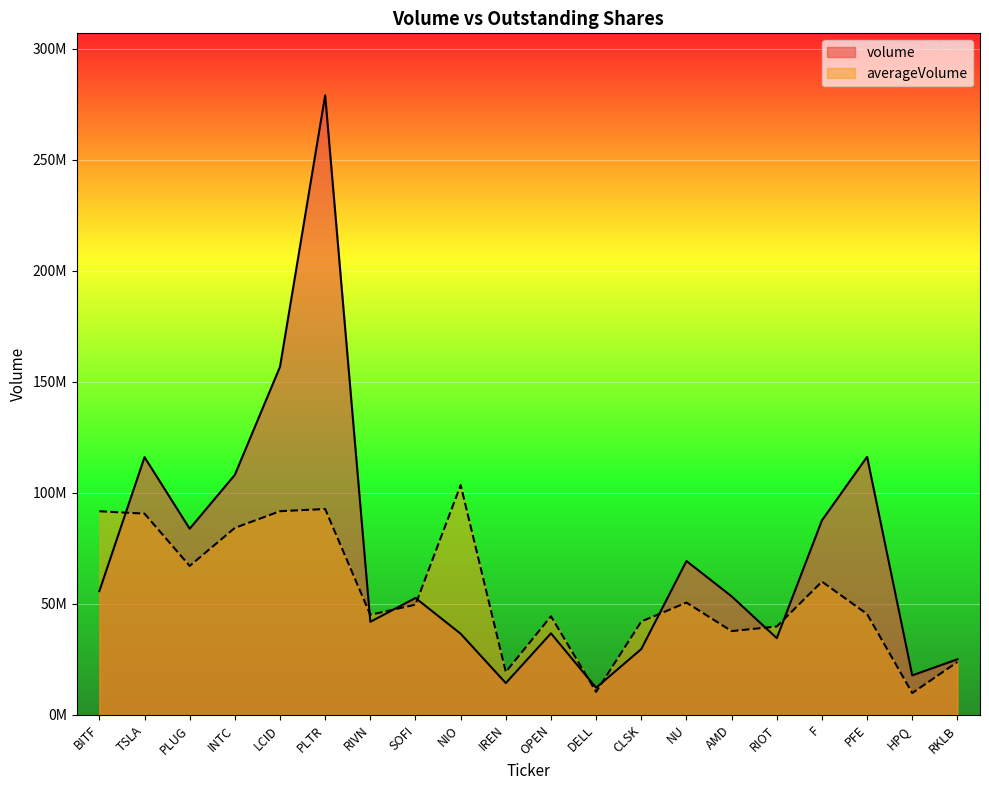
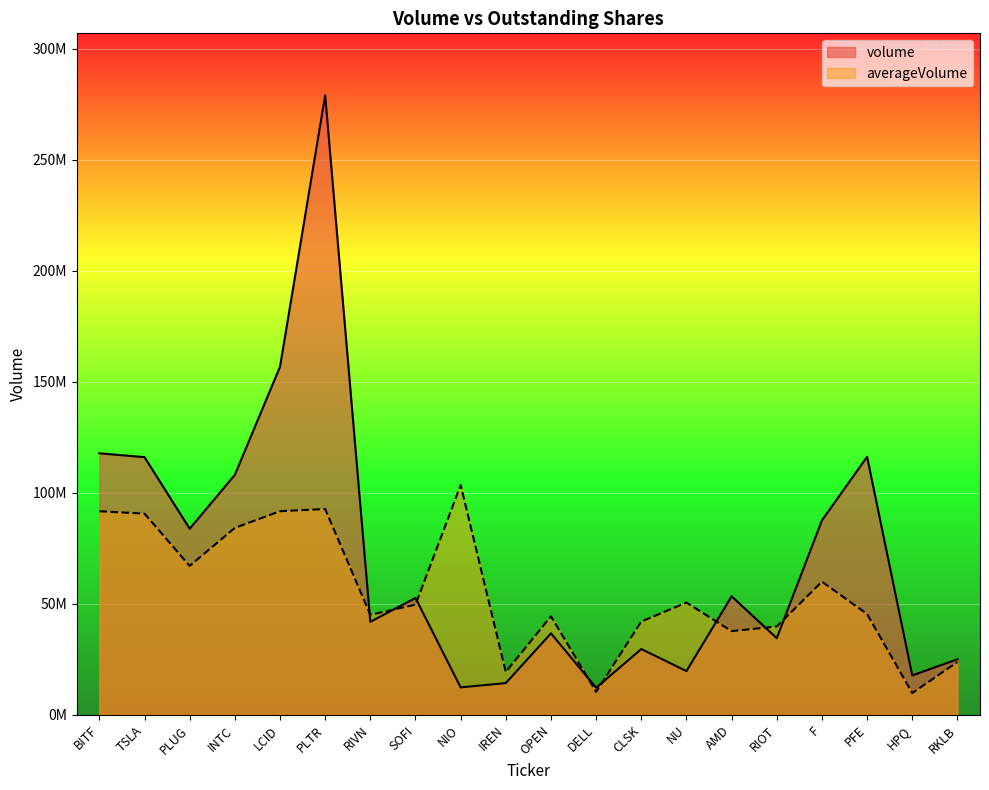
volume, BITF: 56000000 -> 118000000
volume, NIO: 37000000 -> 12000000
volume, NU: 69000000 -> 20000000
